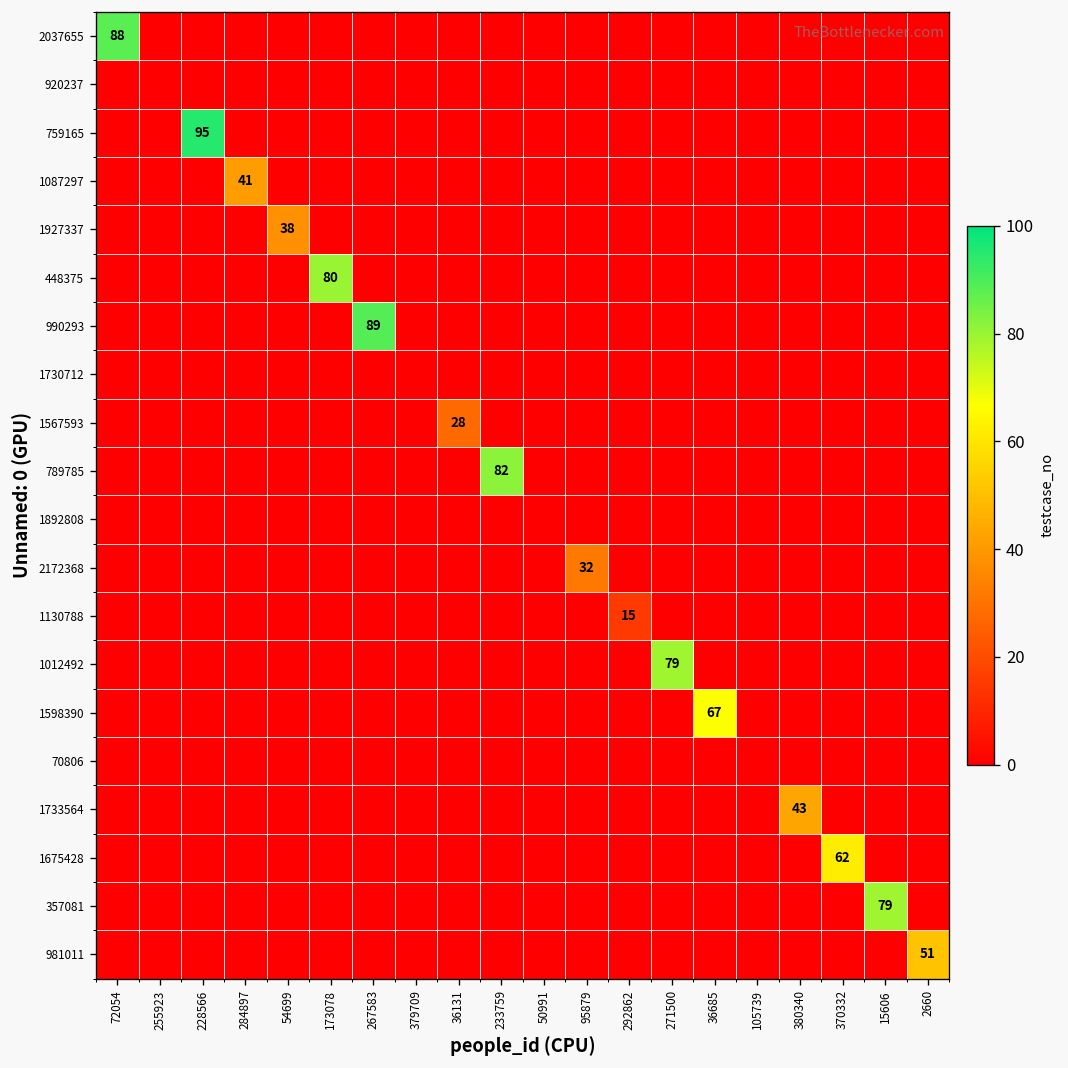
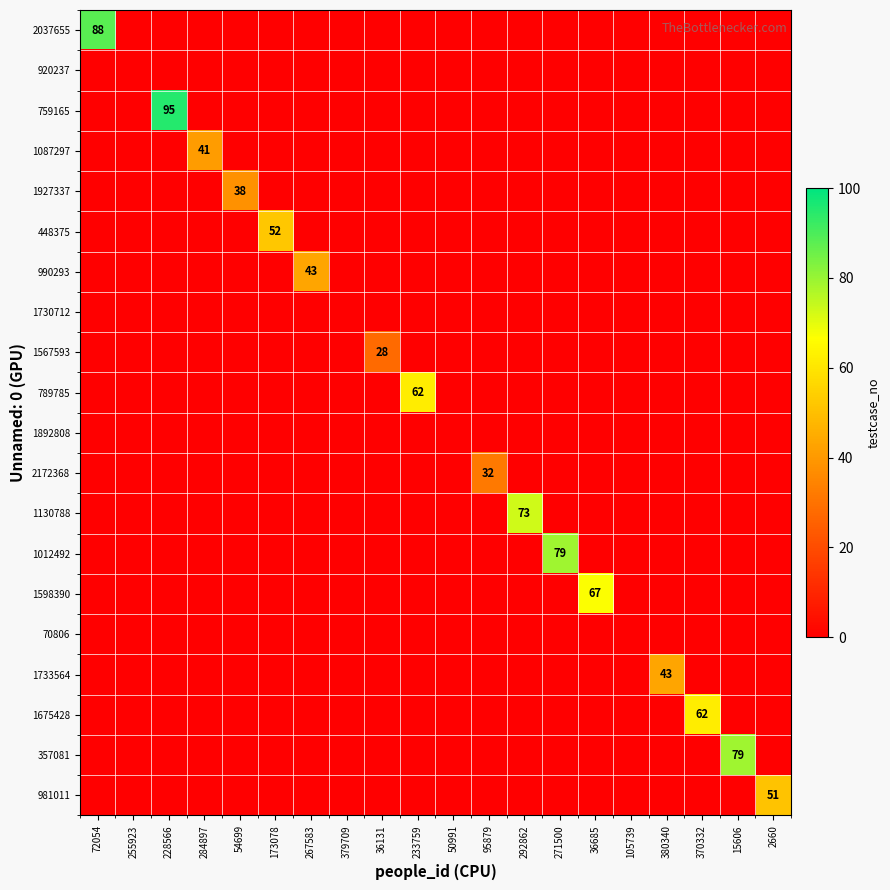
448375, 173078: 80 -> 52
990293, 267583: 89 -> 43
789785, 233759: 82 -> 62
1130788, 292862: 15 -> 73
